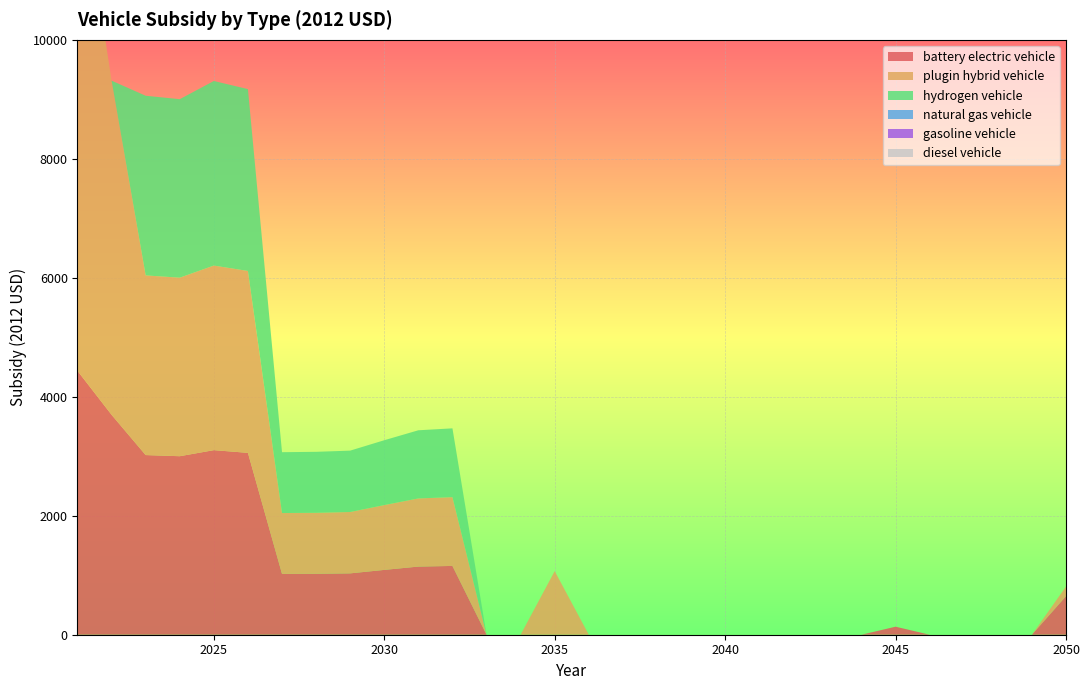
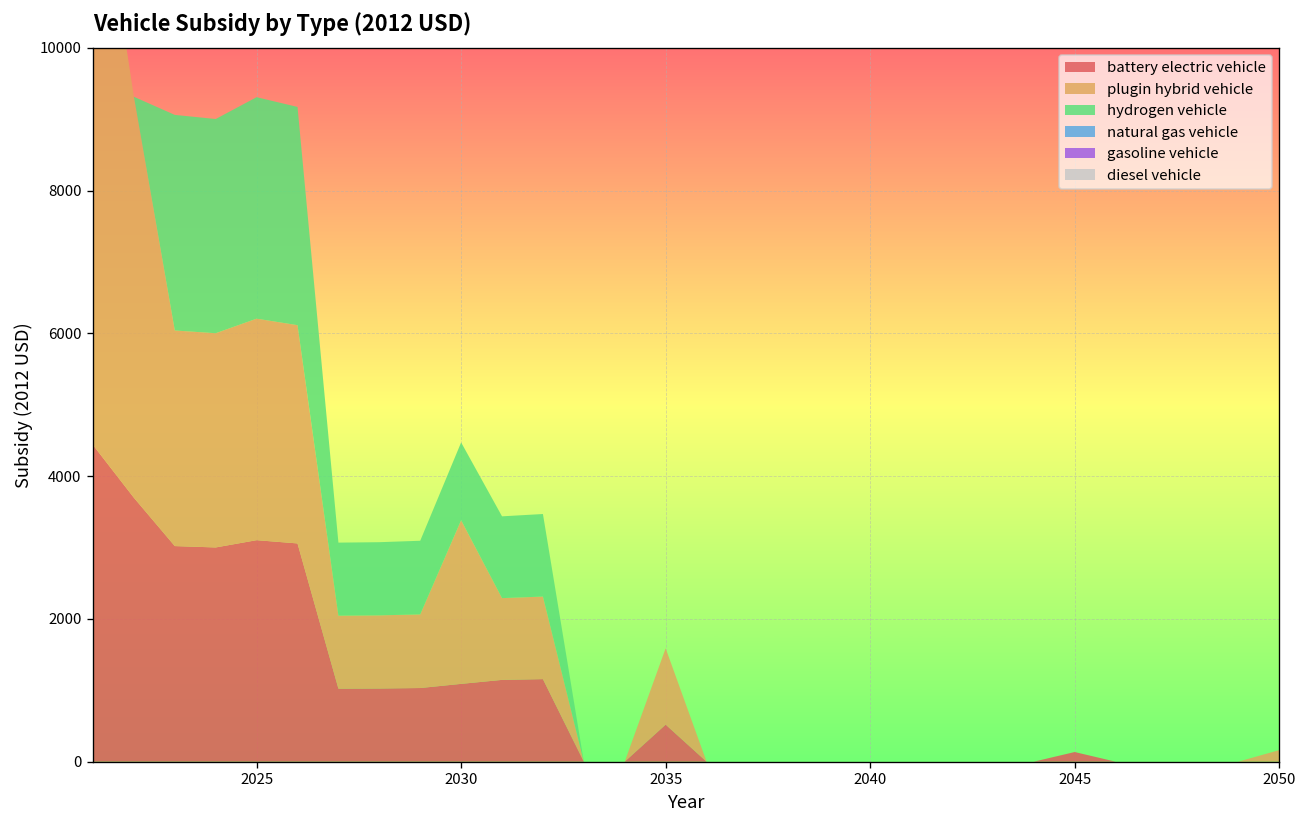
plugin hybrid vehicle, 2030: 1100 -> 2300
battery electric vehicle, 2035: 0 -> 500
battery electric vehicle, 2050: 600 -> 0
